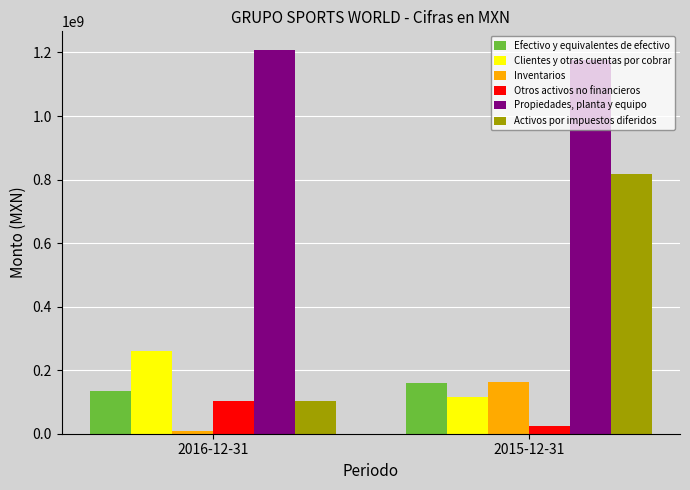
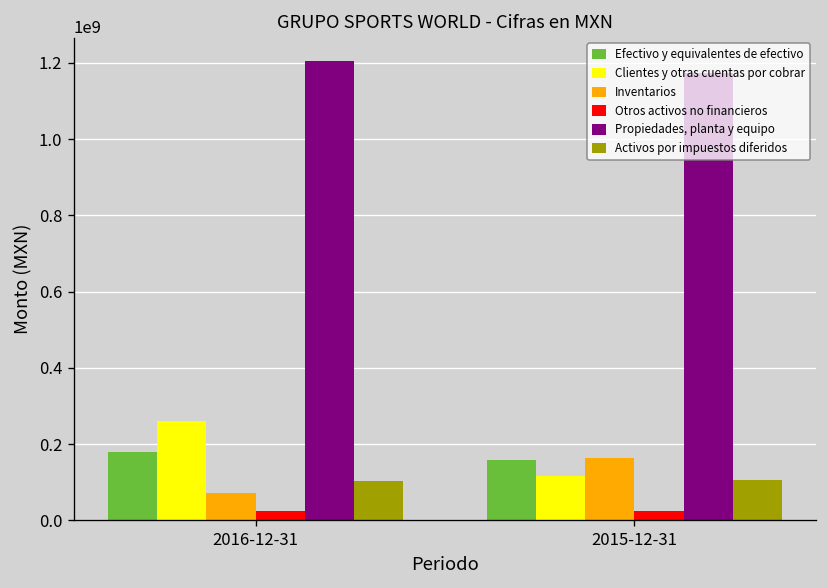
Efectivo y equivalentes de efectivo, 2016-12-31: 130000000 -> 180000000
Inventarios, 2016-12-31: 10000000 -> 70000000
Otros activos no financieros, 2016-12-31: 100000000 -> 20000000
Activos por impuestos diferidos, 2015-12-31: 820000000 -> 110000000
